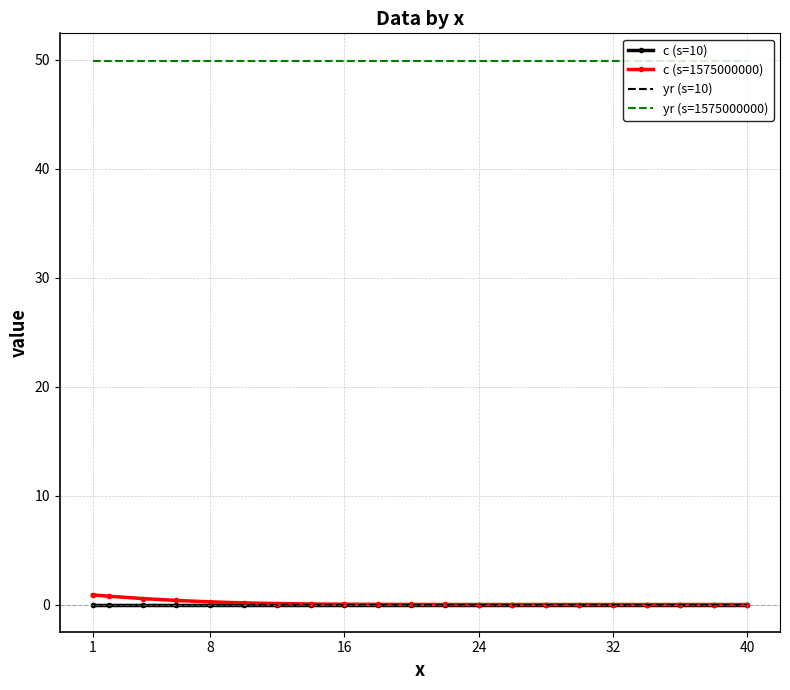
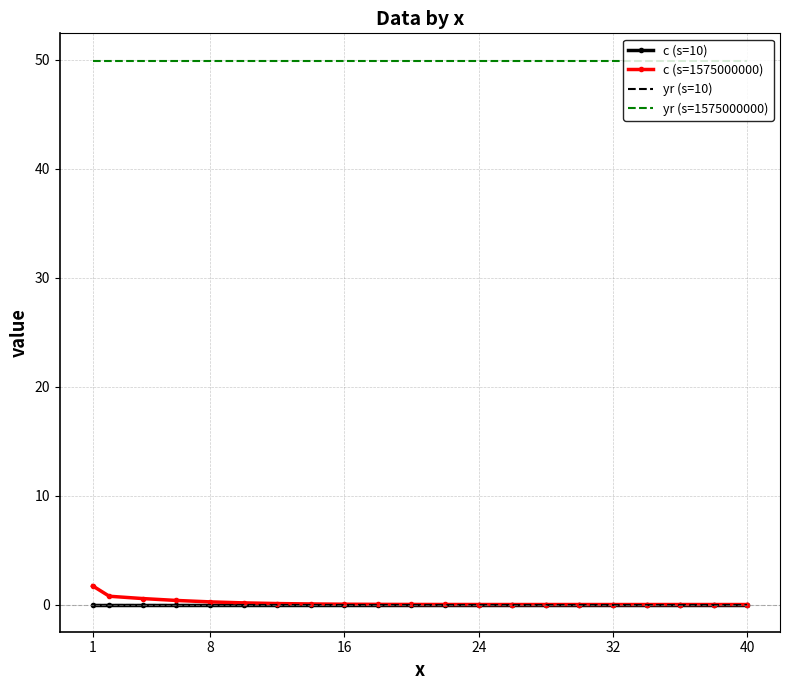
c (s=1575000000), 1: 0.9 -> 1.7
